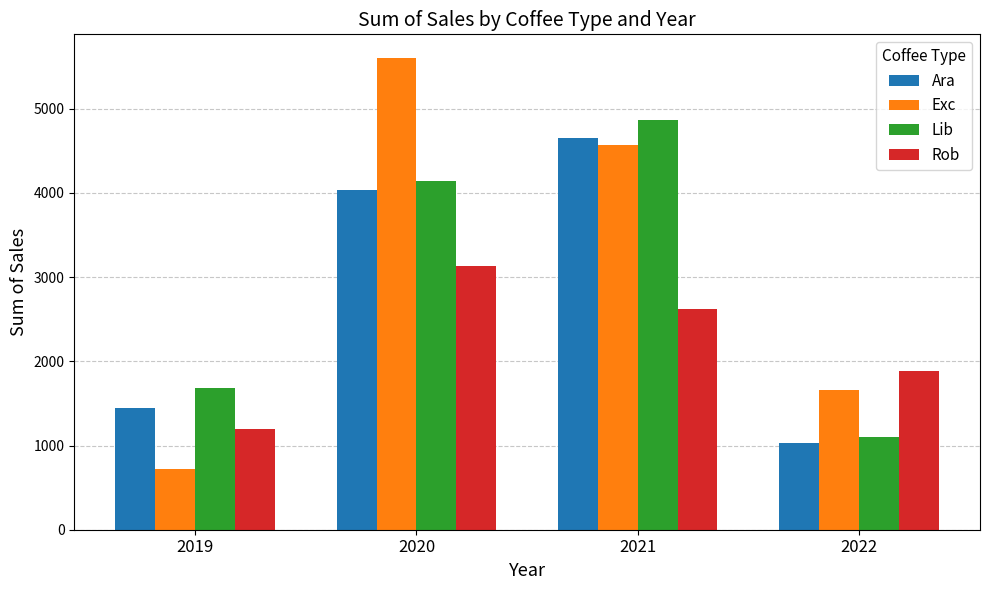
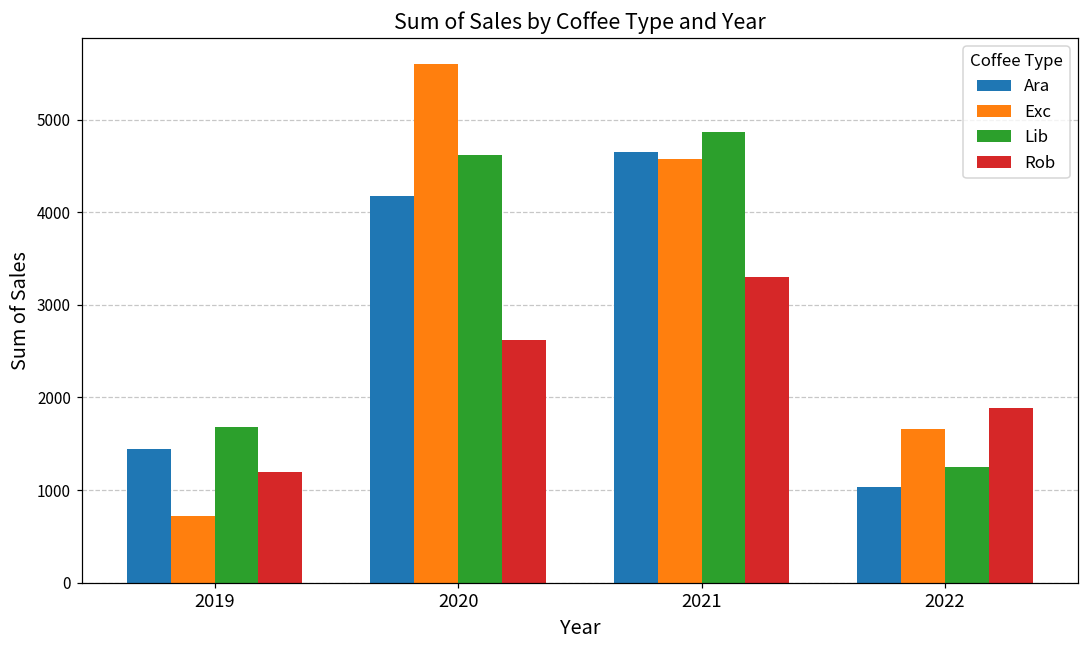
Ara, 2020: 4000 -> 4200
Lib, 2020: 4100 -> 4600
Rob, 2020: 3100 -> 2600
Rob, 2021: 2600 -> 3300
Lib, 2022: 1100 -> 1300
